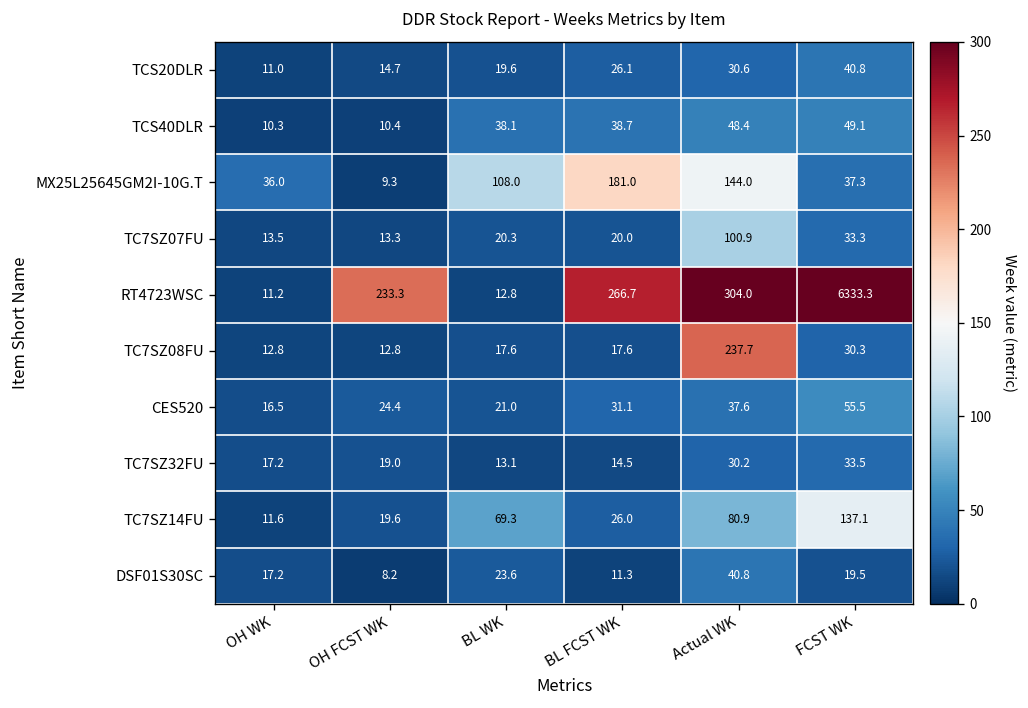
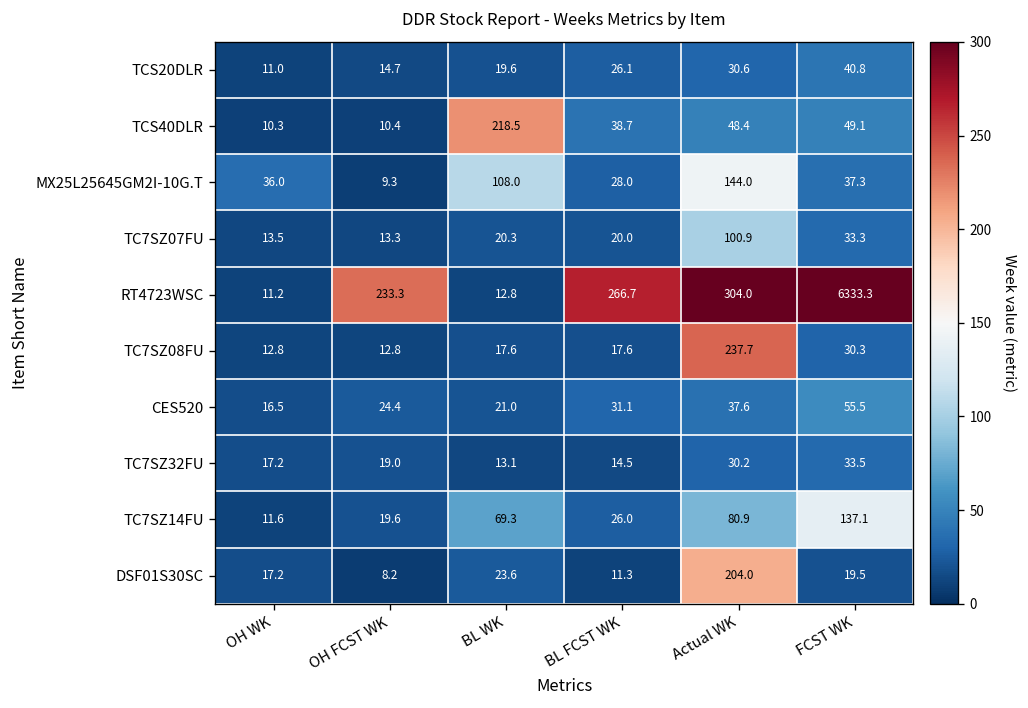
TCS40DLR, BL WK: 38.1 -> 218.5
MX25L25645GM2I-10G.T, BL FCST WK: 181.0 -> 28.0
DSF01S30SC, Actual WK: 40.8 -> 204.0
